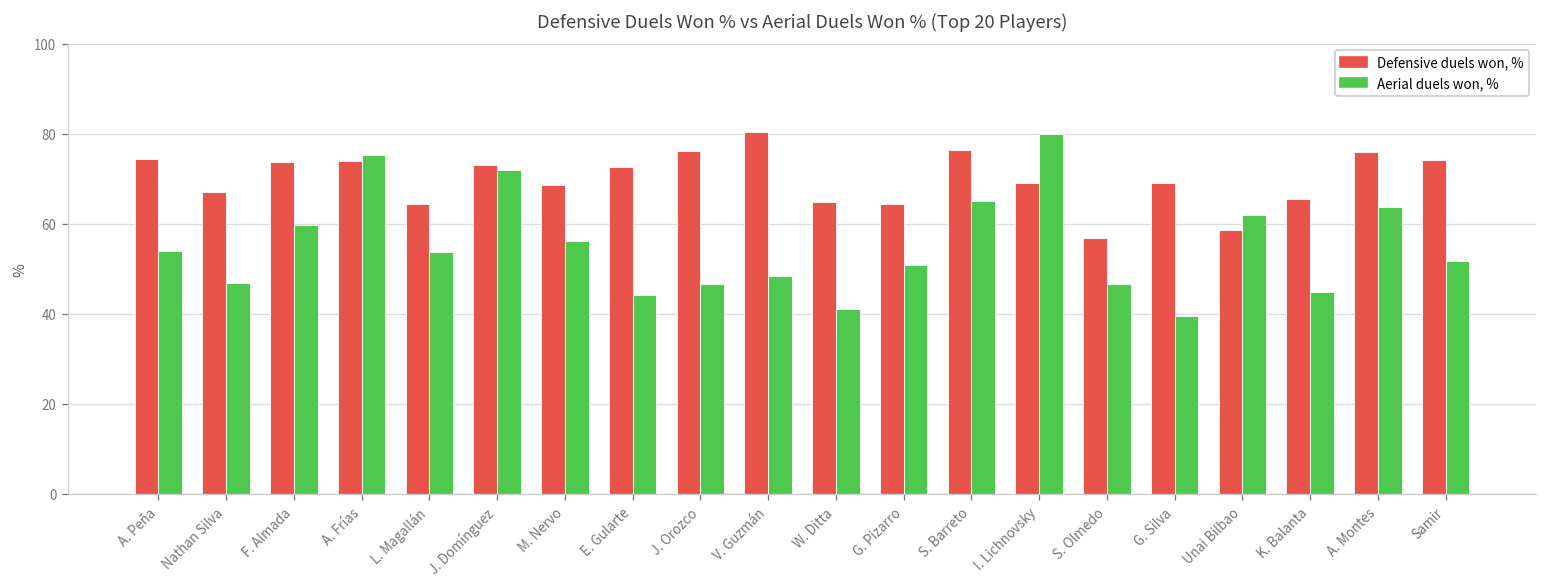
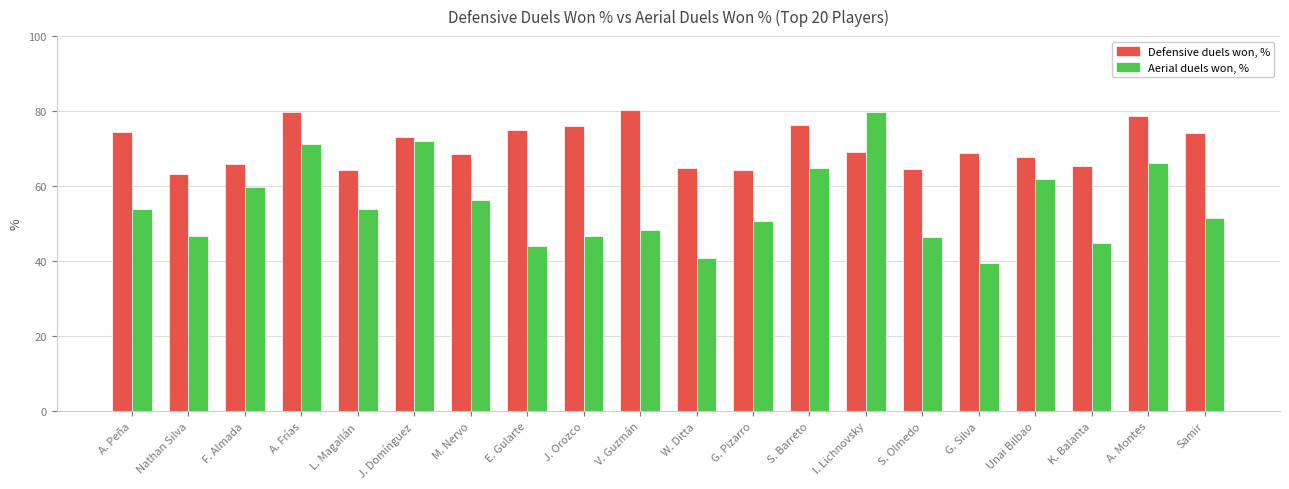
Defensive duels won, %, Nathan Silva: 67 -> 63
Defensive duels won, %, F. Almada: 74 -> 66
Defensive duels won, %, A. Frías: 74 -> 80
Aerial duels won, %, A. Frías: 75 -> 71
Defensive duels won, %, E. Gularte: 73 -> 75
Defensive duels won, %, S. Olmedo: 57 -> 65
Defensive duels won, %, Unai Bilbao: 59 -> 68
Defensive duels won, %, A. Montes: 76 -> 79
Aerial duels won, %, A. Montes: 64 -> 66
